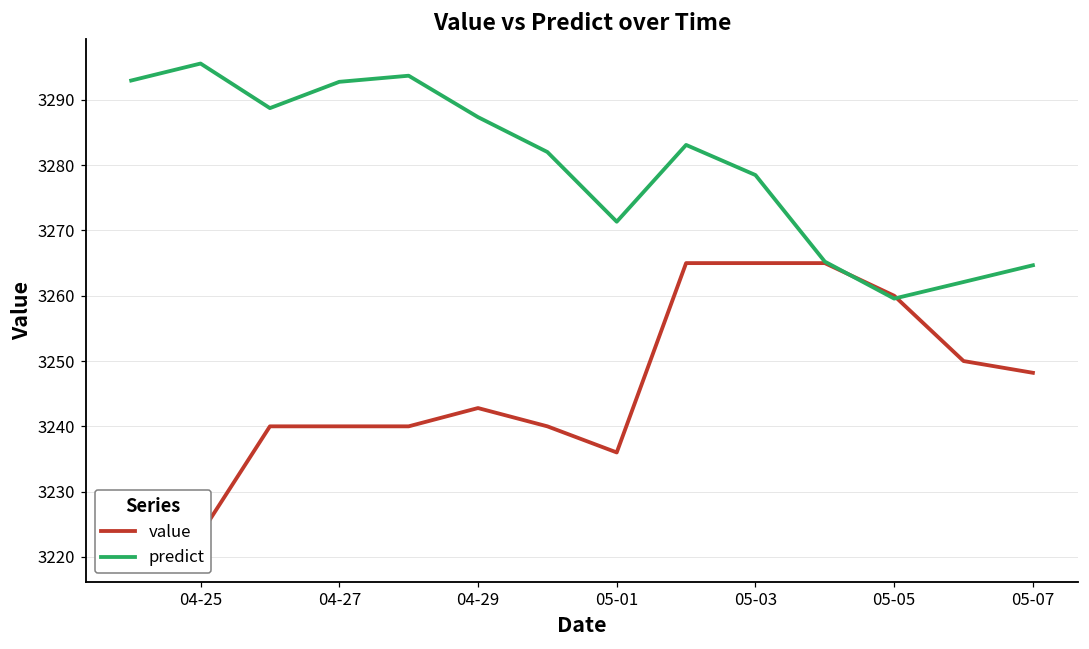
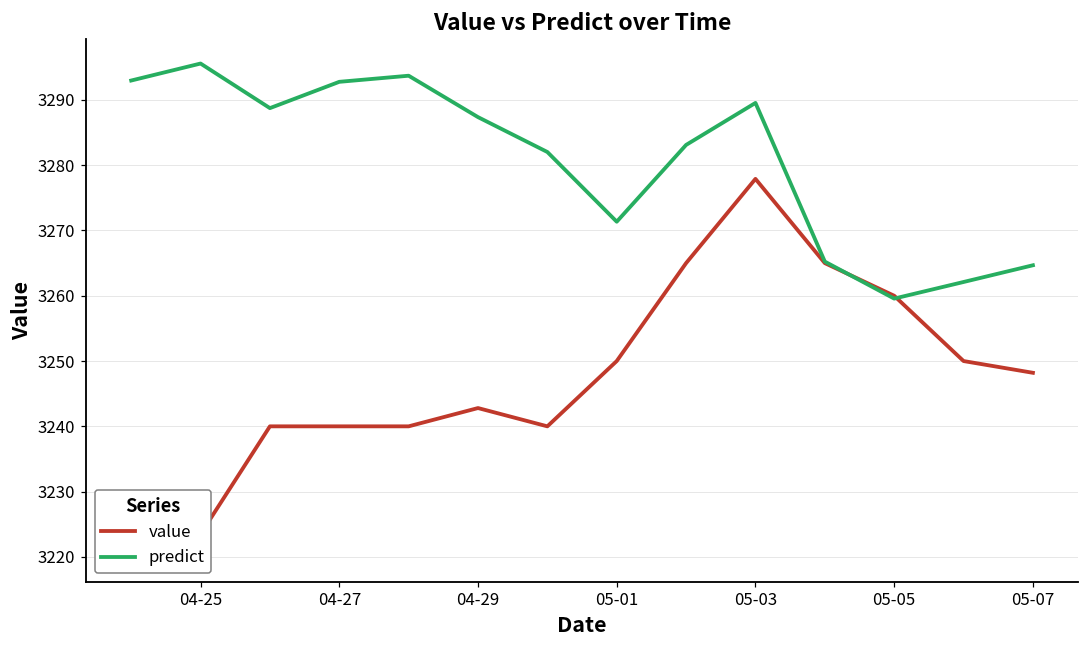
value, 05-01: 3236 -> 3250
value, 05-03: 3265 -> 3278
predict, 05-03: 3278 -> 3290
